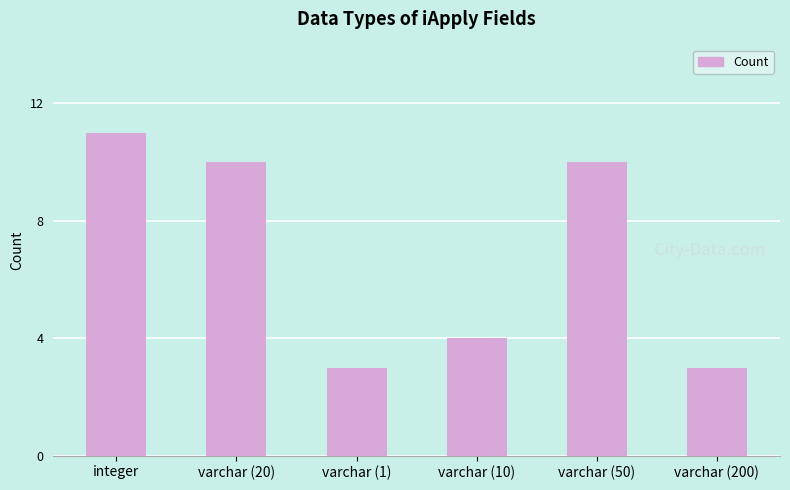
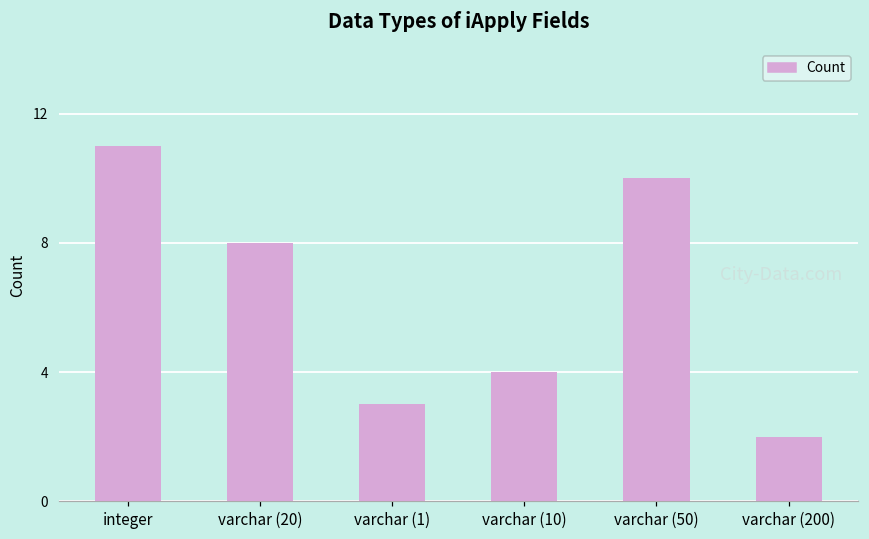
varchar (20): 10 -> 8
varchar (200): 3 -> 2
